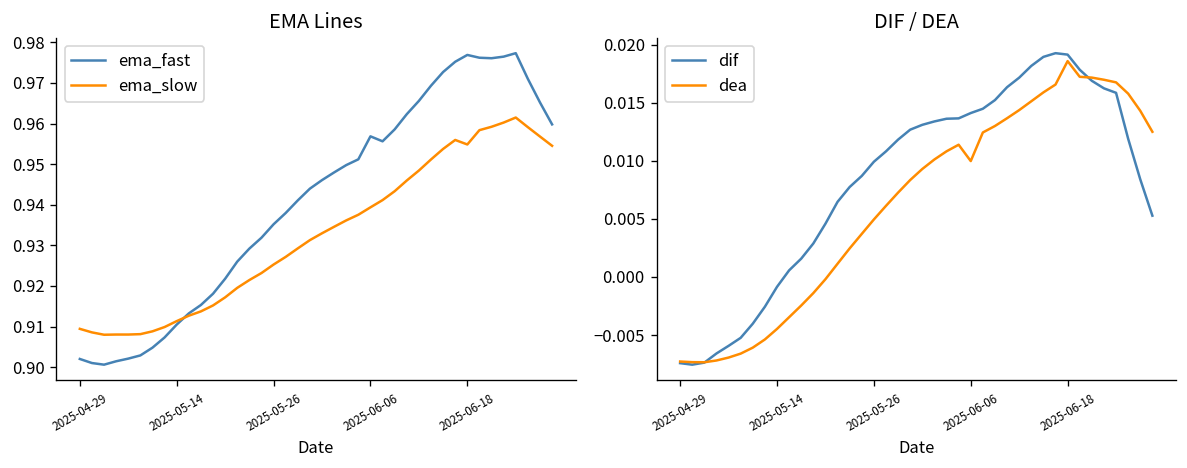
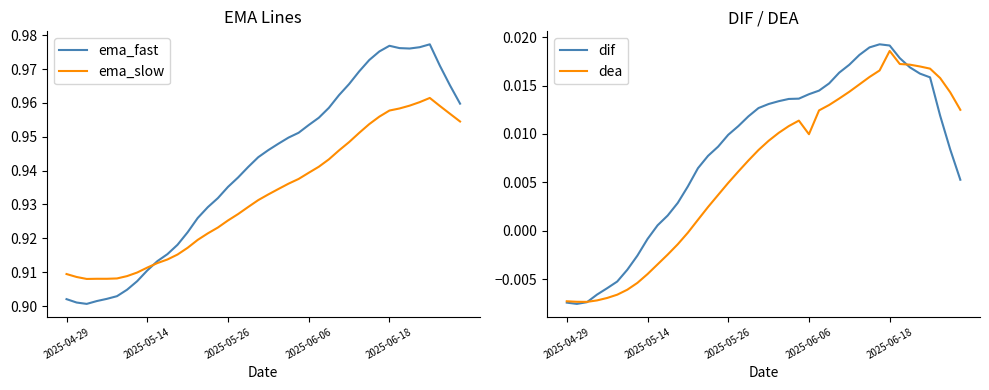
EMA Lines, ema_fast, 2025-06-06: 0.957 -> 0.953
EMA Lines, ema_slow, 2025-06-18: 0.955 -> 0.958
